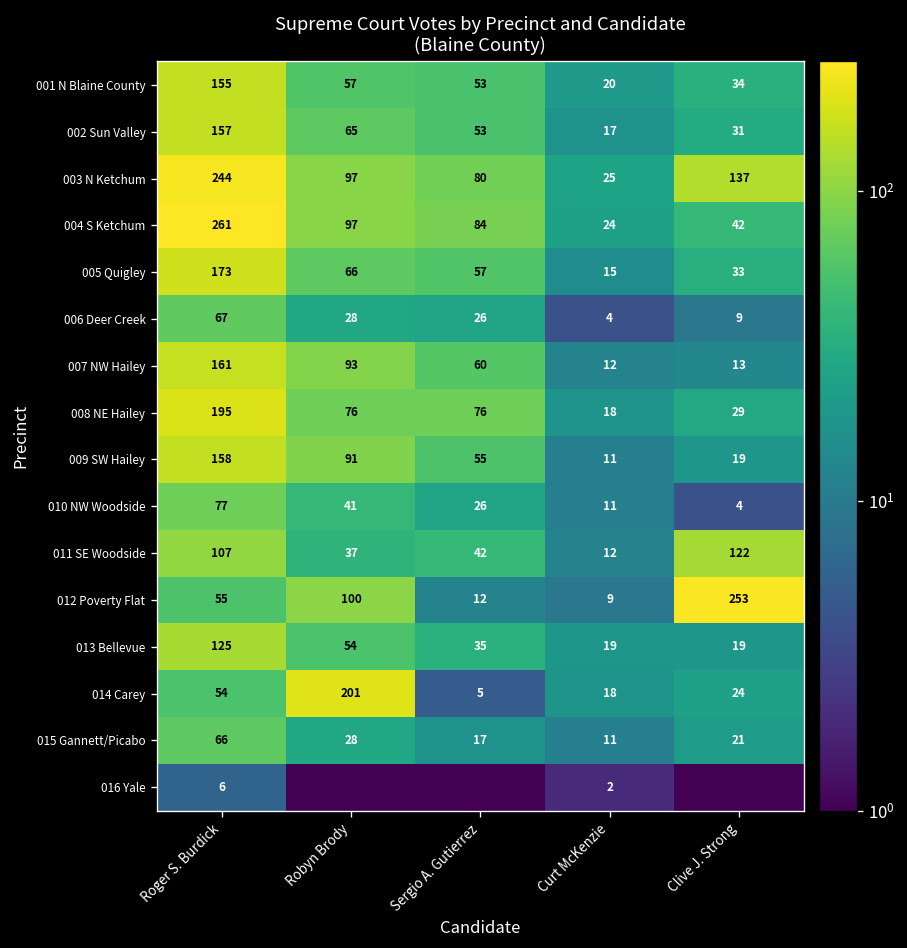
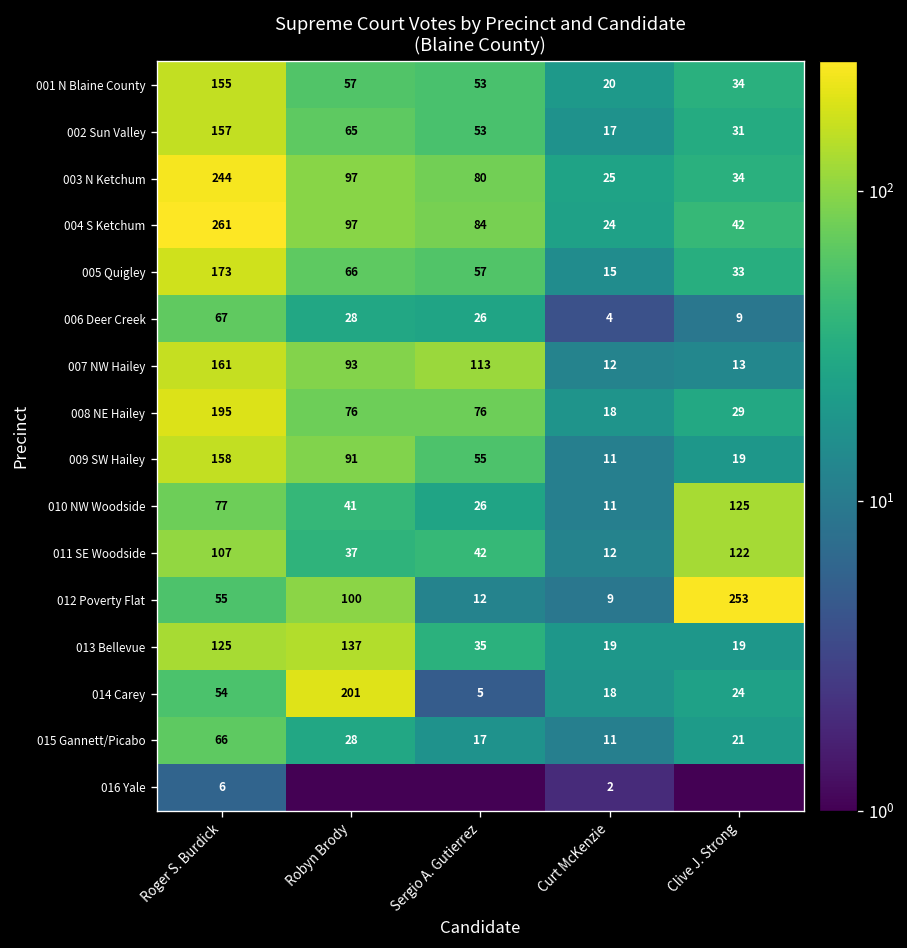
003 N Ketchum, Clive J. Strong: 137 -> 34
007 NW Hailey, Sergio A. Gutierrez: 60 -> 113
010 NW Woodside, Clive J. Strong: 4 -> 125
013 Bellevue, Robyn Brody: 54 -> 137
